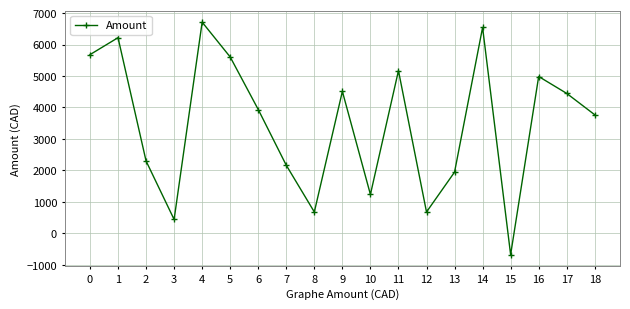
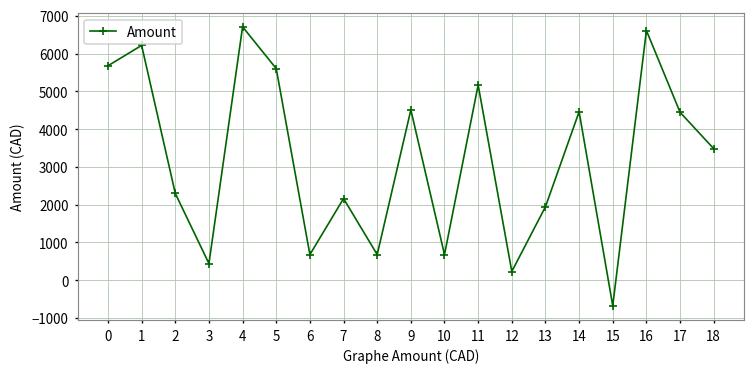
6: 3900 -> 700
10: 1200 -> 700
12: 700 -> 200
14: 6500 -> 4500
16: 5000 -> 6600
18: 3800 -> 3500
